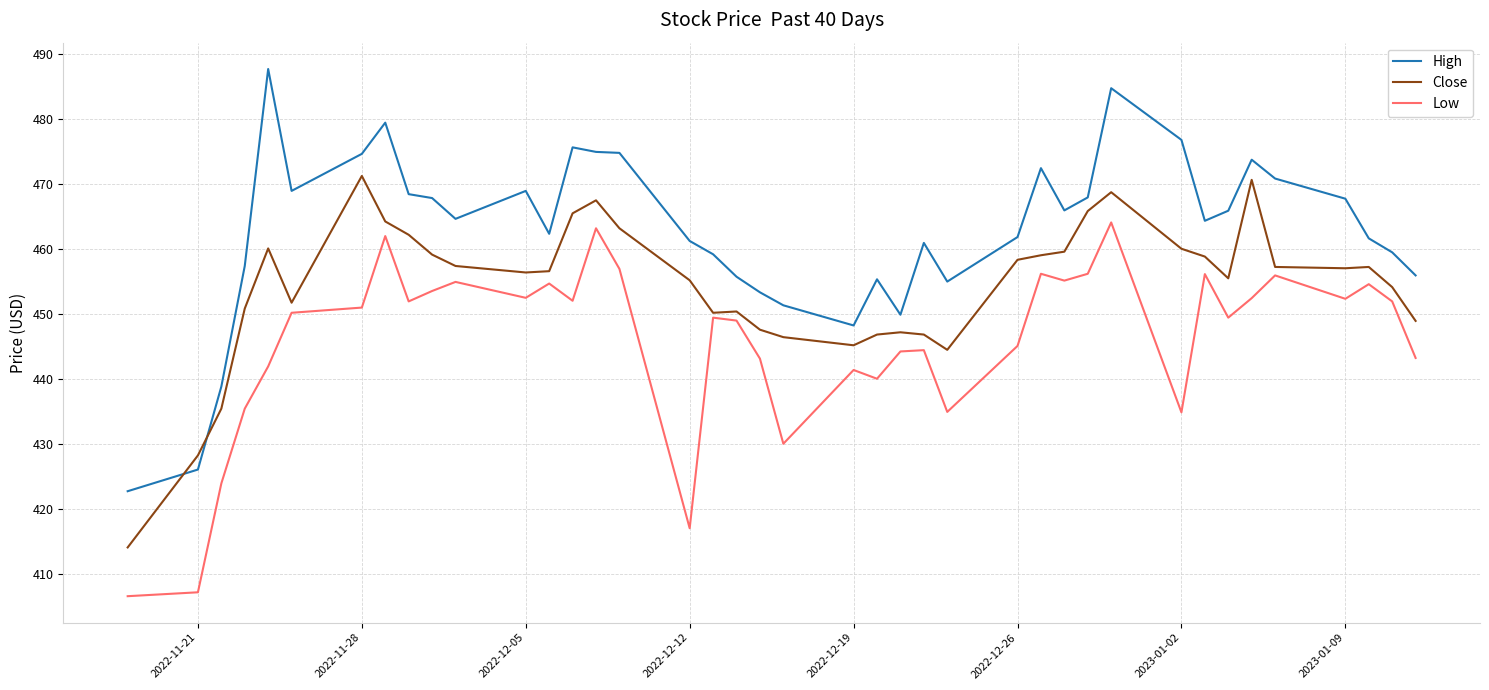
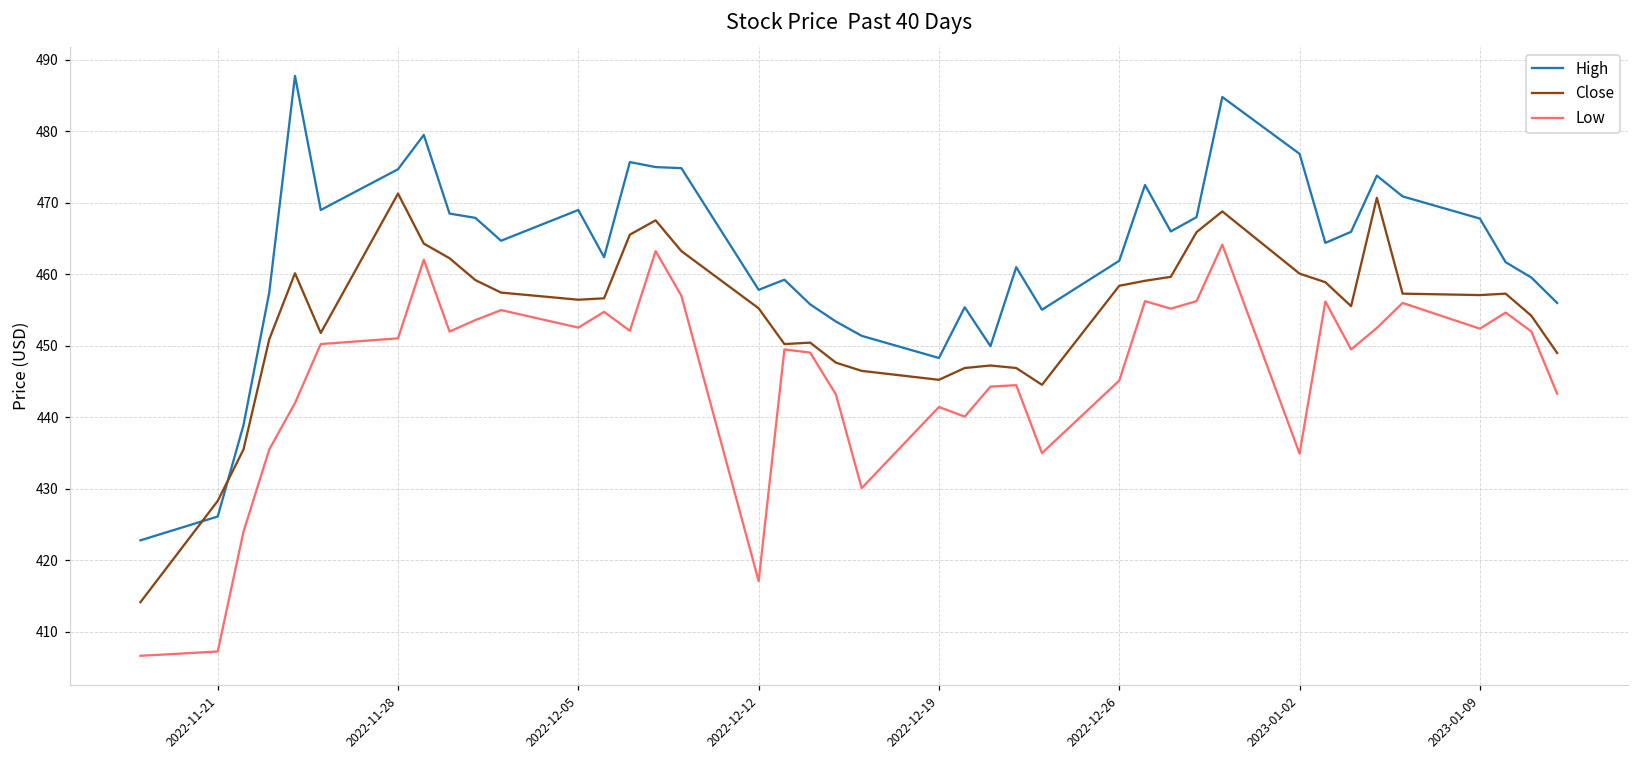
High, 2022-12-12: 461 -> 458
